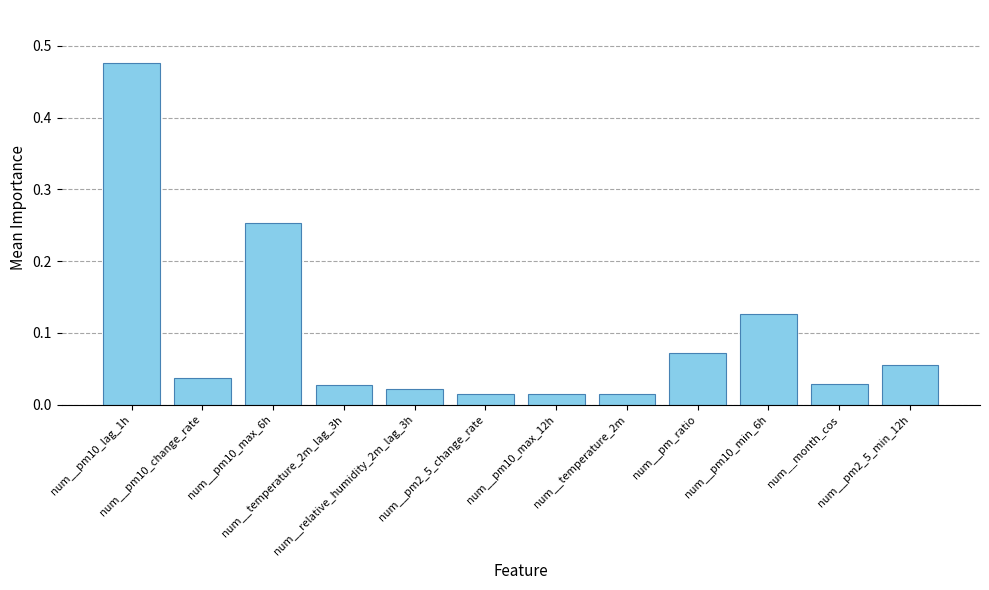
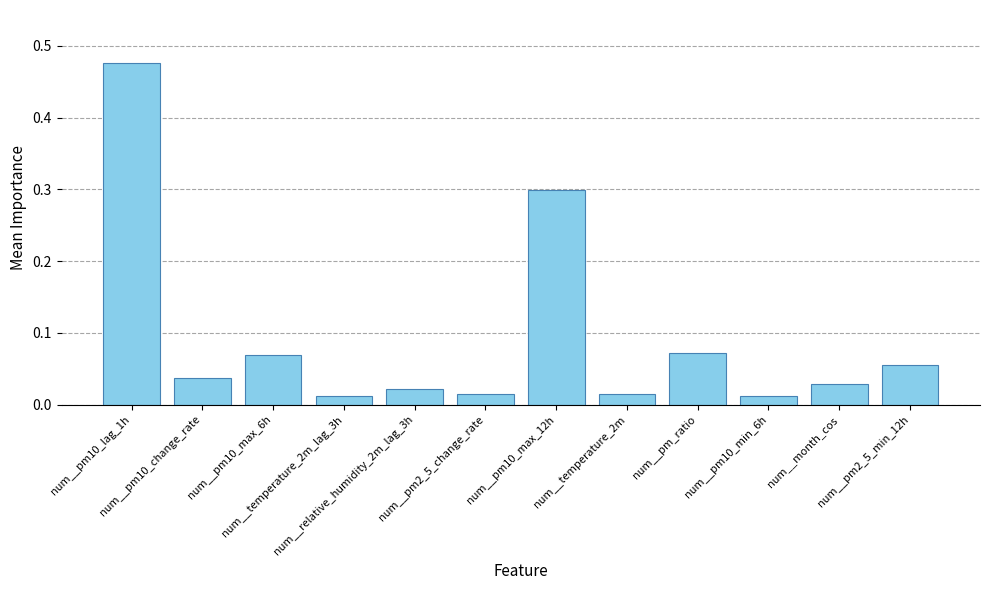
num__pm10_max_6h: 0.25 -> 0.07
num__temperature_2m_lag_3h: 0.03 -> 0.01
num__pm10_max_12h: 0.02 -> 0.30
num__pm10_min_6h: 0.13 -> 0.01
